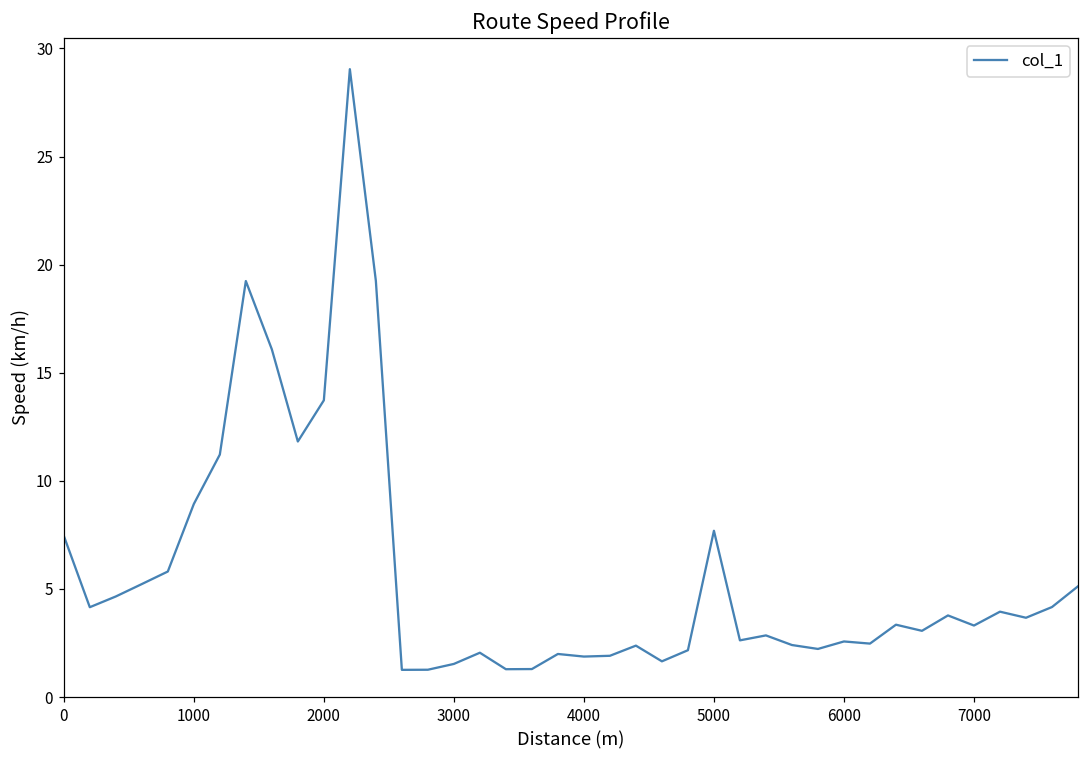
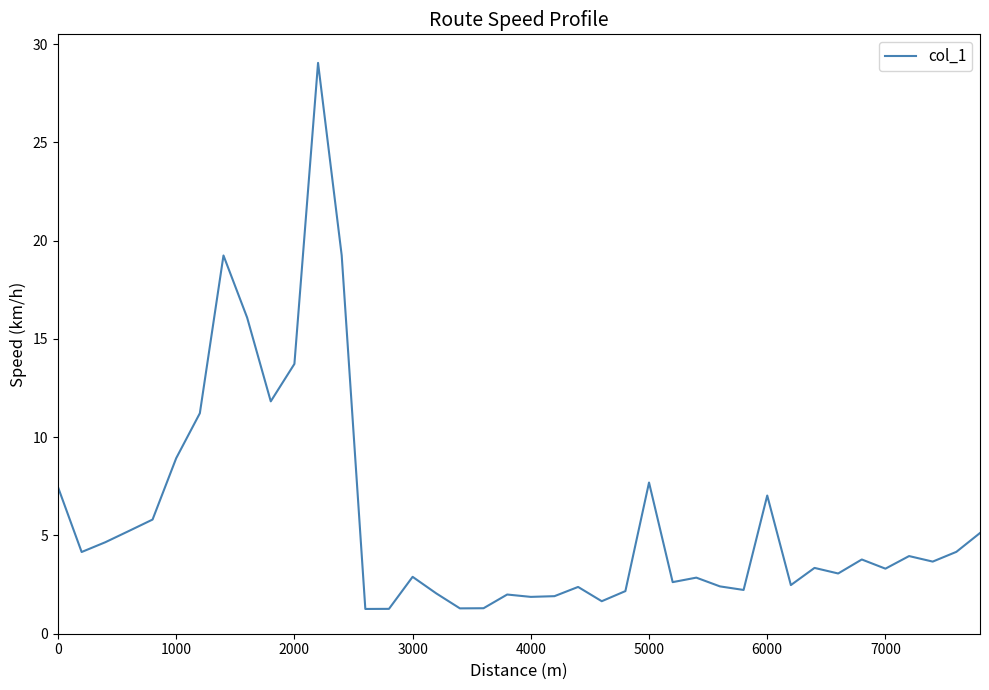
3000: 1.5 -> 2.9
6000: 2.6 -> 7.0
